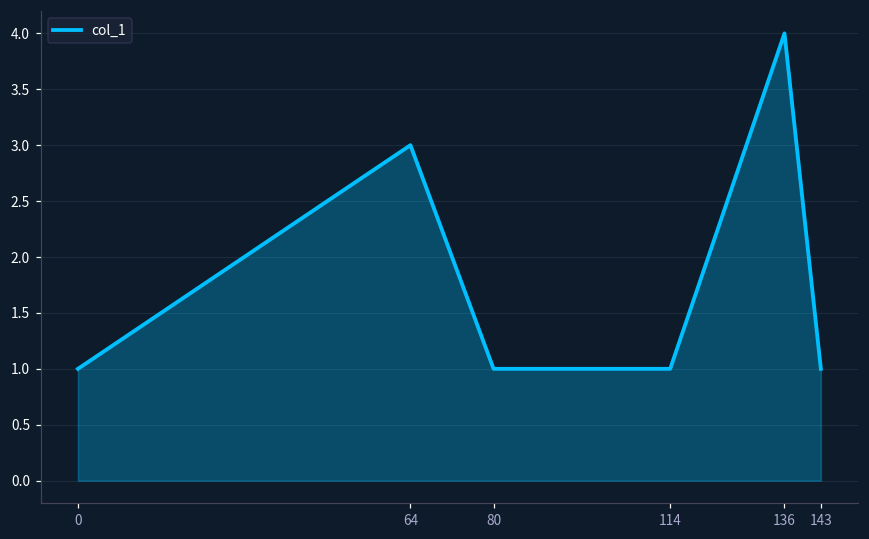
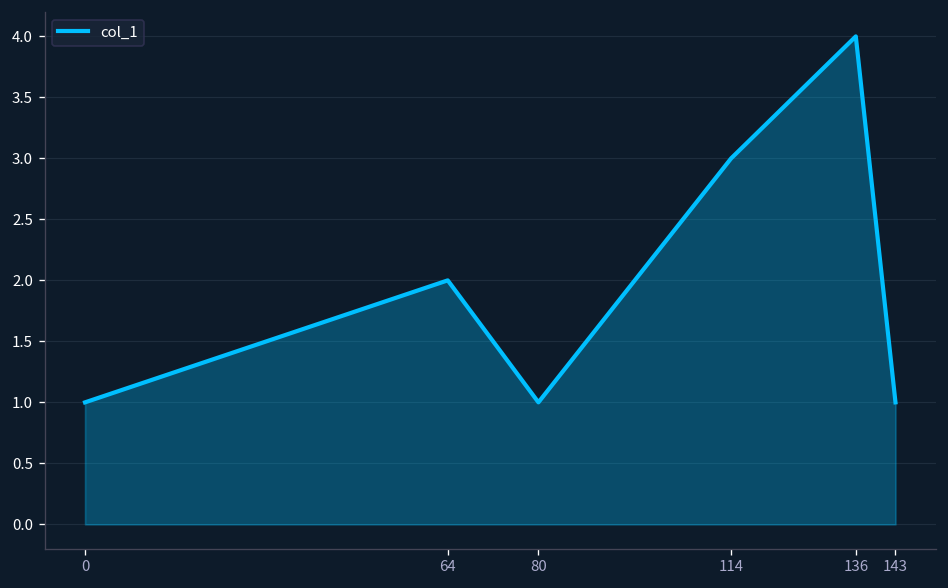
64: 3 -> 2
114: 1 -> 3
